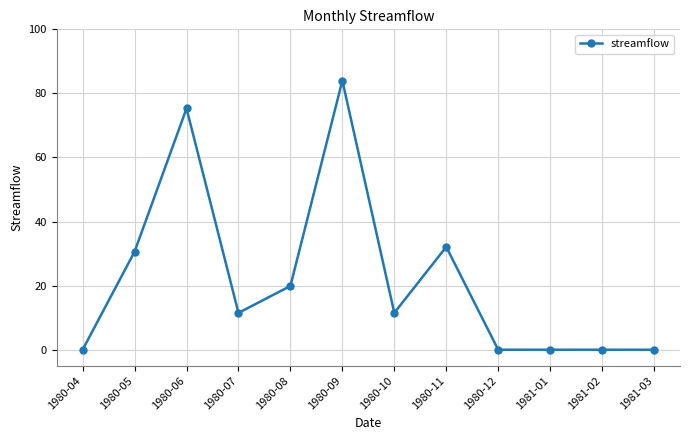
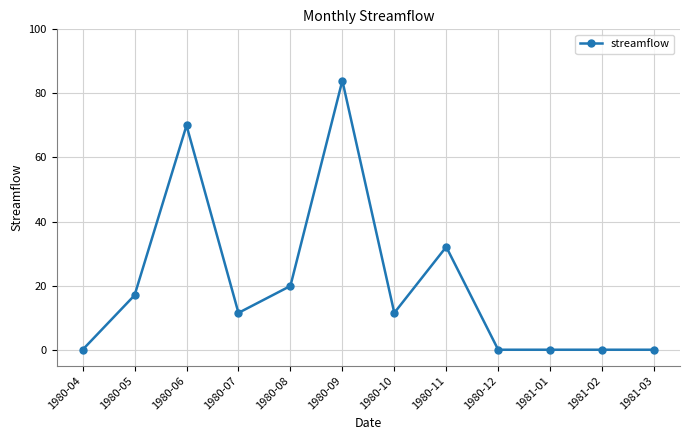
1980-05: 31 -> 17
1980-06: 75 -> 70
